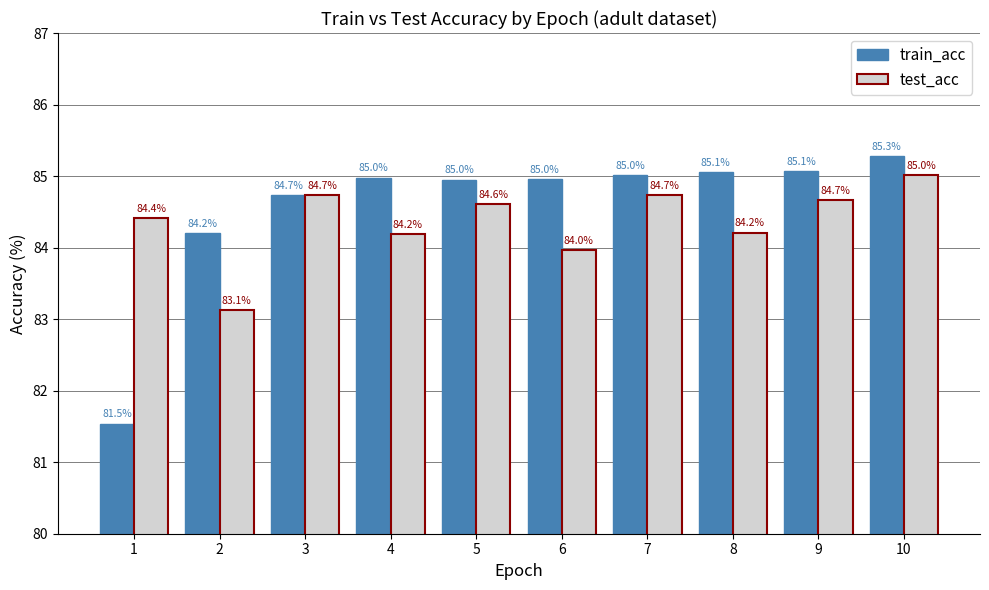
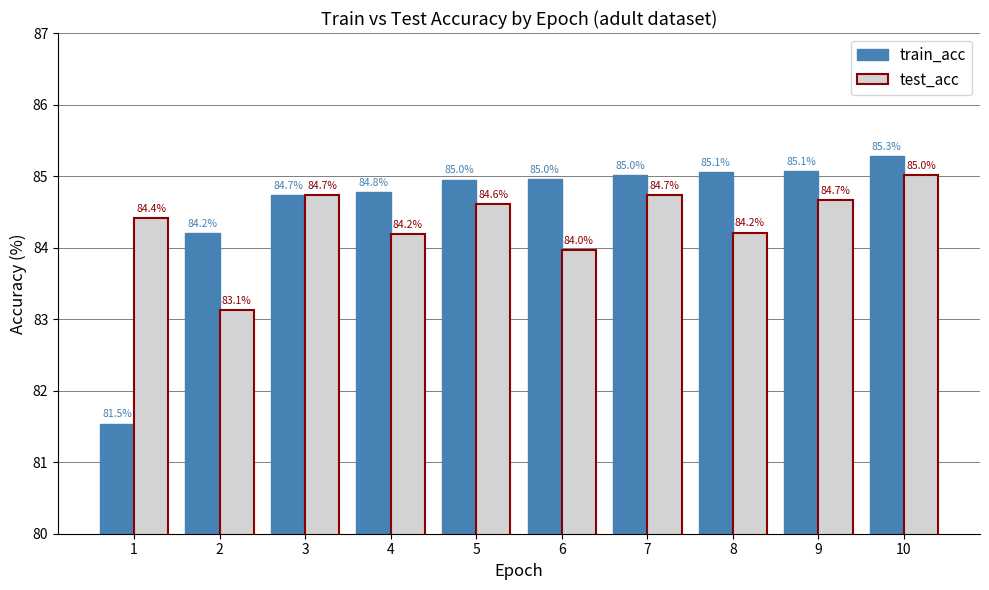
train_acc, 4: 85.0% -> 84.8%
